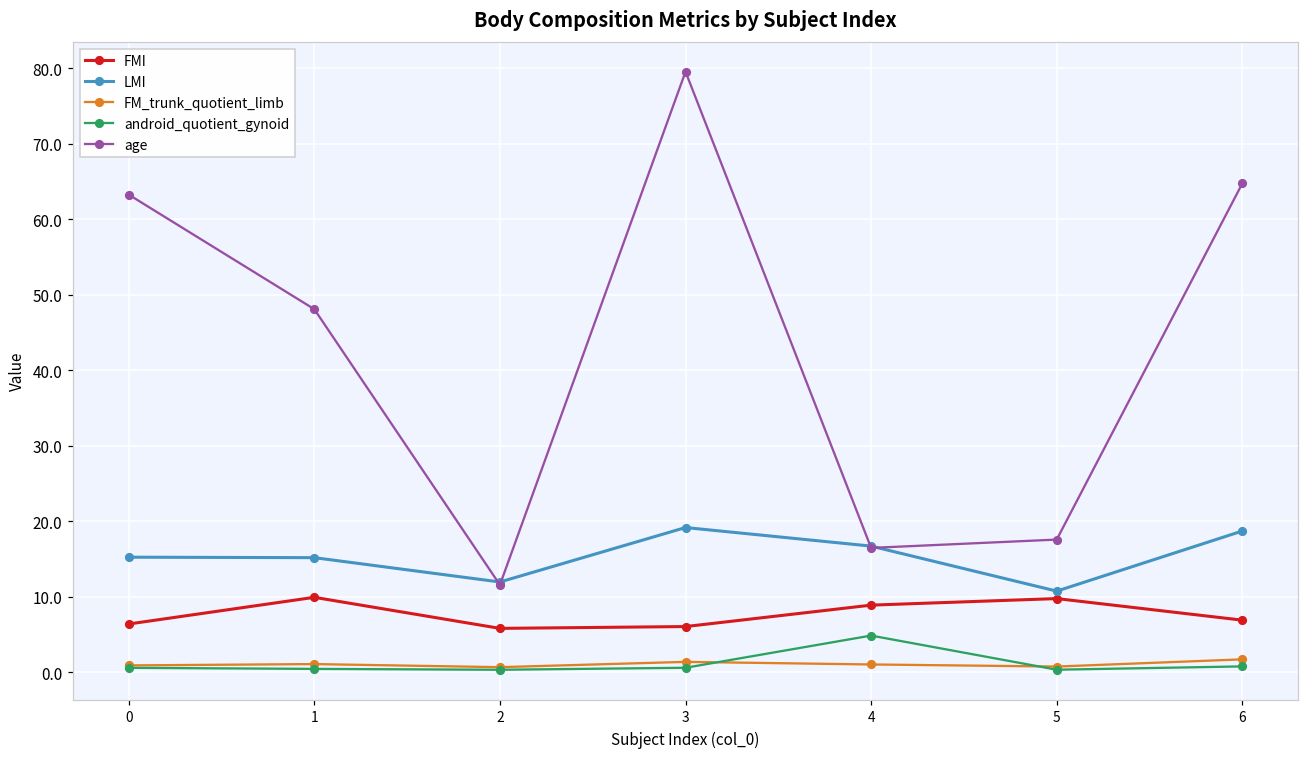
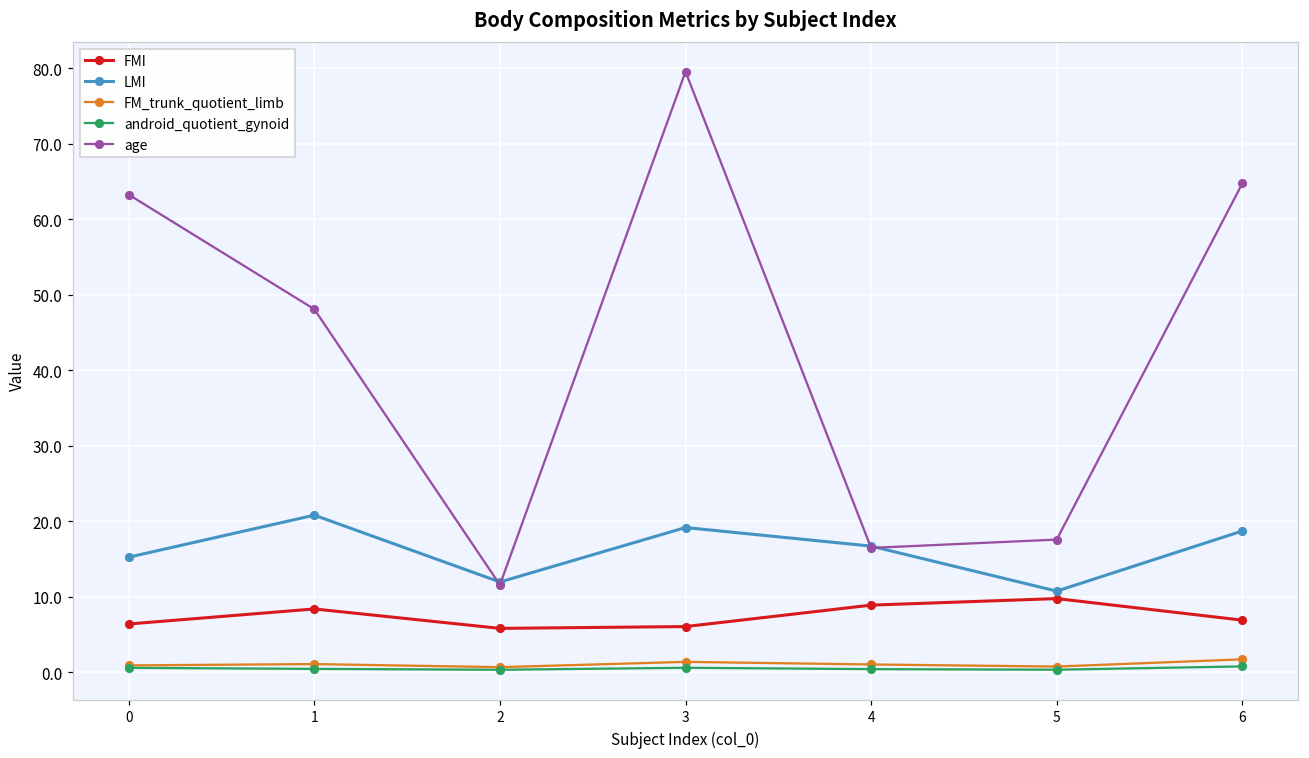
FMI, 1: 10 -> 8
LMI, 1: 15 -> 21
android_quotient_gynoid, 4: 5 -> 0
